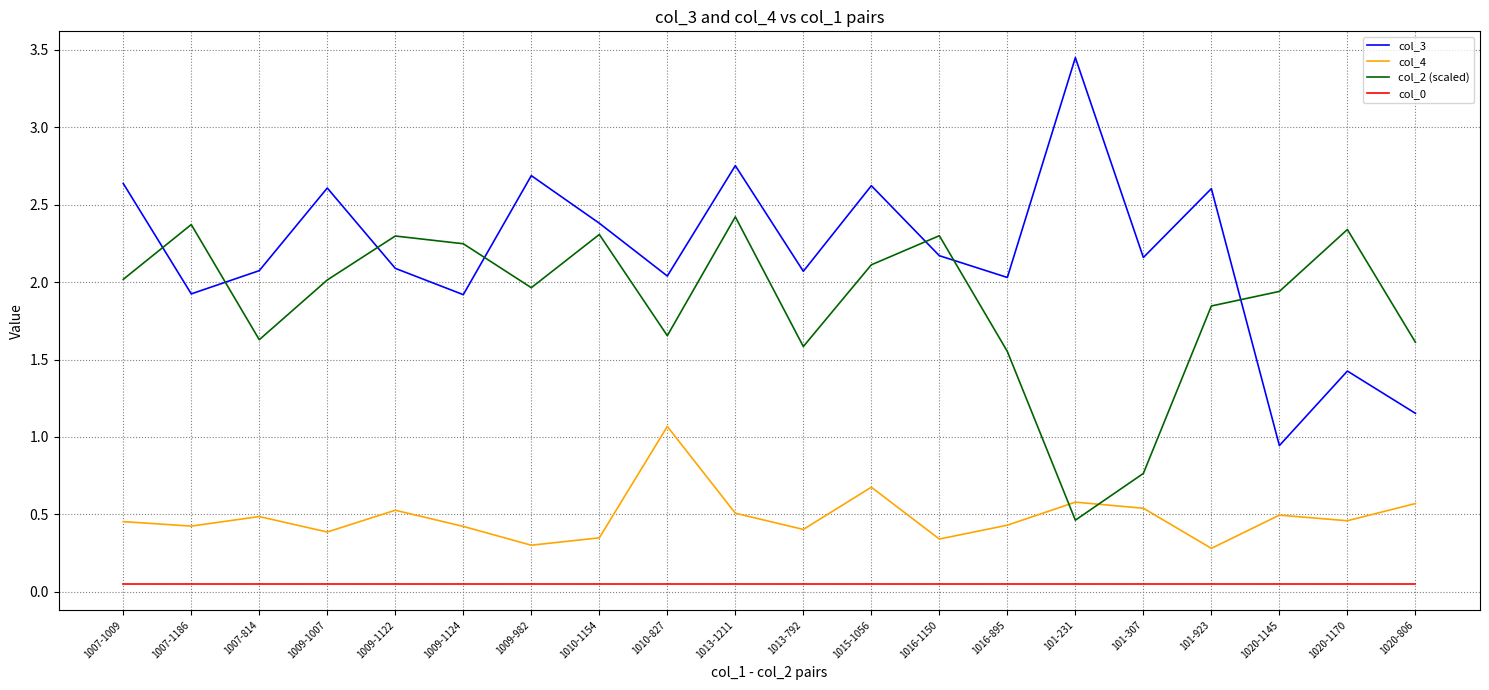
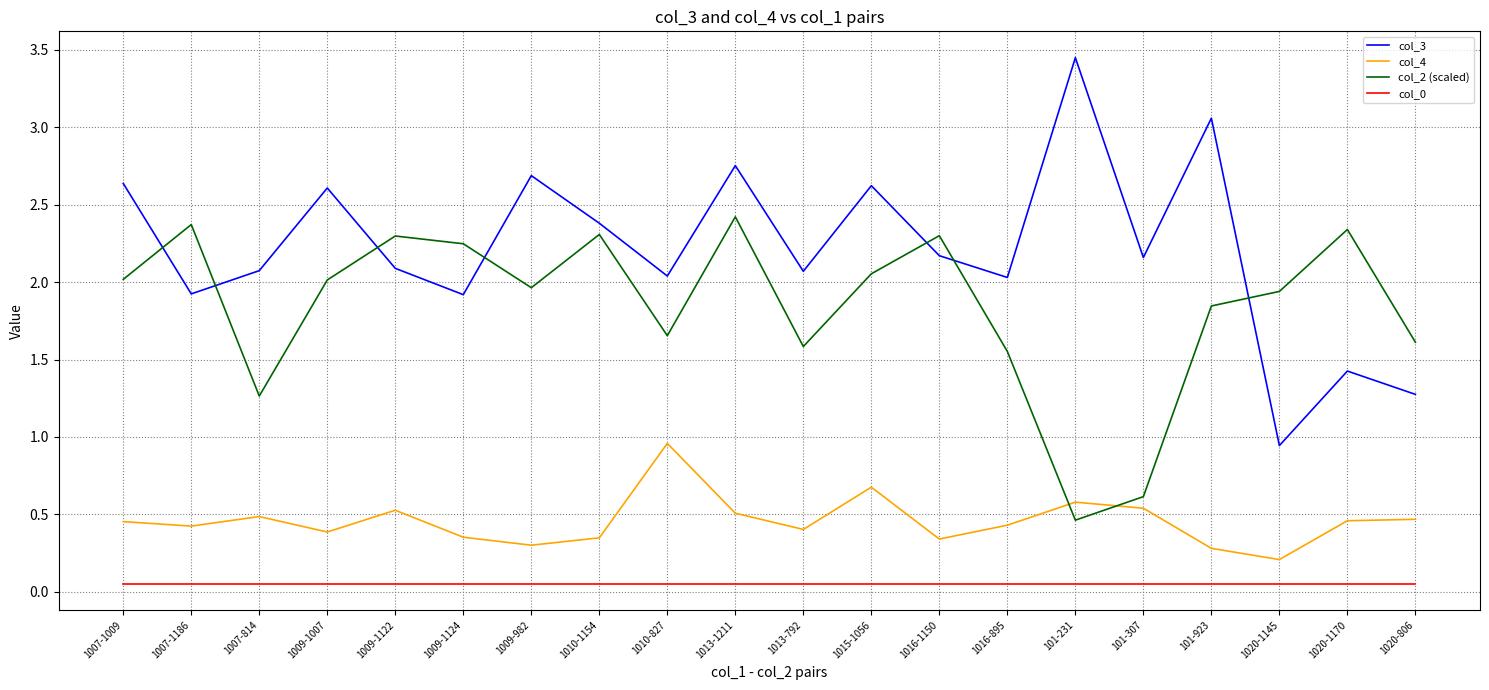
col_2 (scaled), 1007-814: 1.63 -> 1.26
col_4, 1009-1124: 0.42 -> 0.35
col_4, 1010-827: 1.07 -> 0.96
col_2 (scaled), 1015-1056: 2.11 -> 2.05
col_2 (scaled), 101-307: 0.76 -> 0.61
col_3, 101-923: 2.60 -> 3.06
col_4, 1020-1145: 0.49 -> 0.21
col_3, 1020-806: 1.15 -> 1.27
col_4, 1020-806: 0.57 -> 0.47
